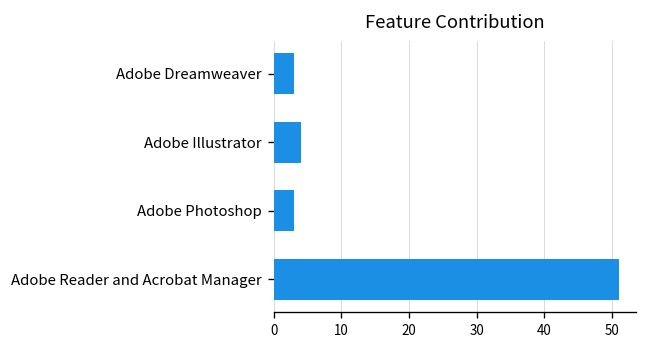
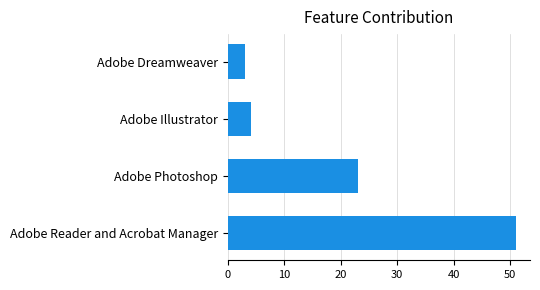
Adobe Photoshop: 3 -> 23
